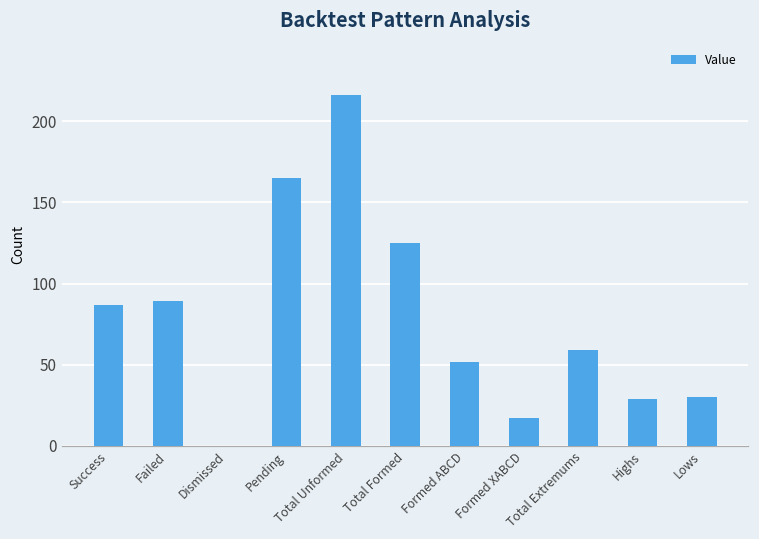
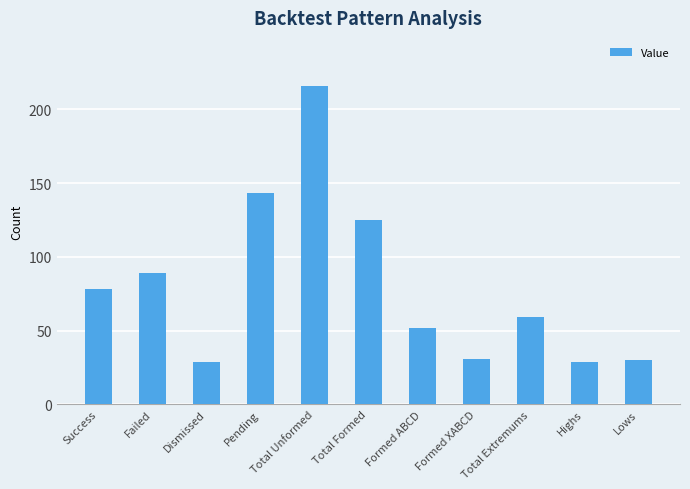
Success: 87 -> 78
Dismissed: 0 -> 29
Pending: 165 -> 143
Formed XABCD: 17 -> 31
